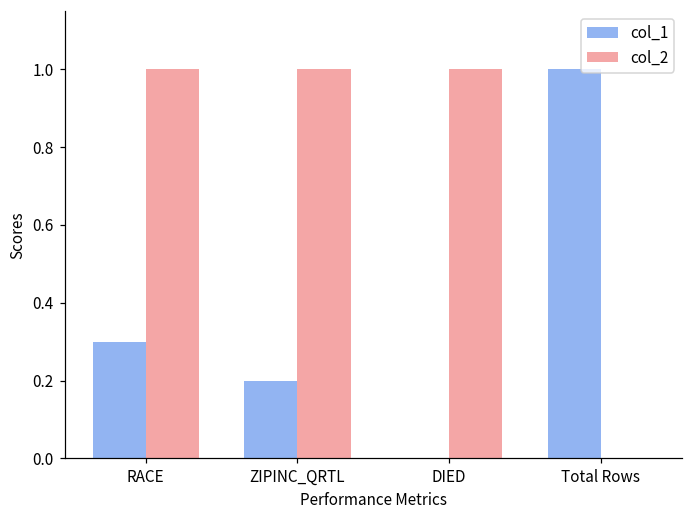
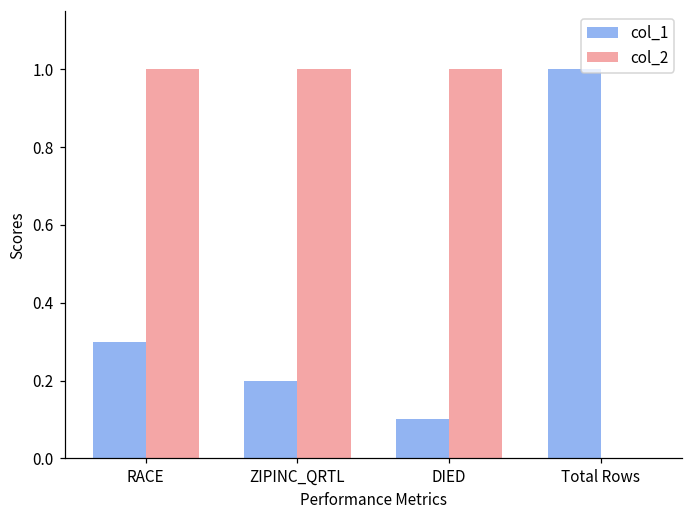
col_1, DIED: 0.0 -> 0.1
